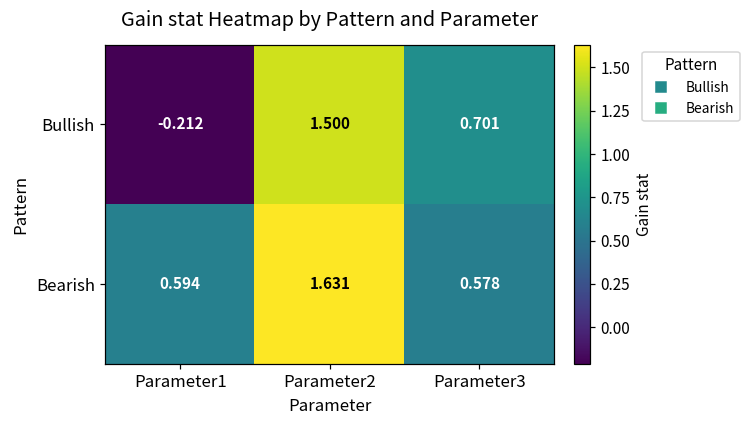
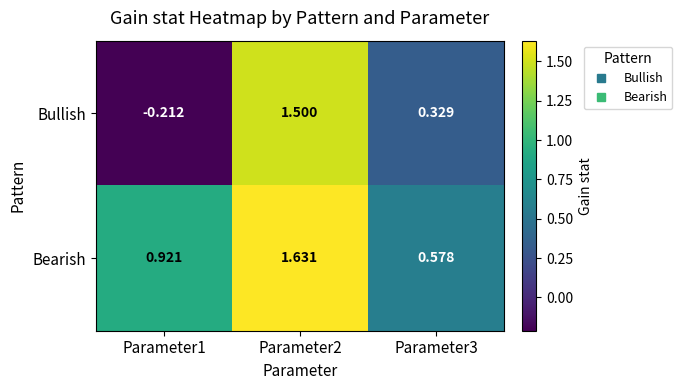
Bullish, Parameter3: 0.701 -> 0.329
Bearish, Parameter1: 0.594 -> 0.921
